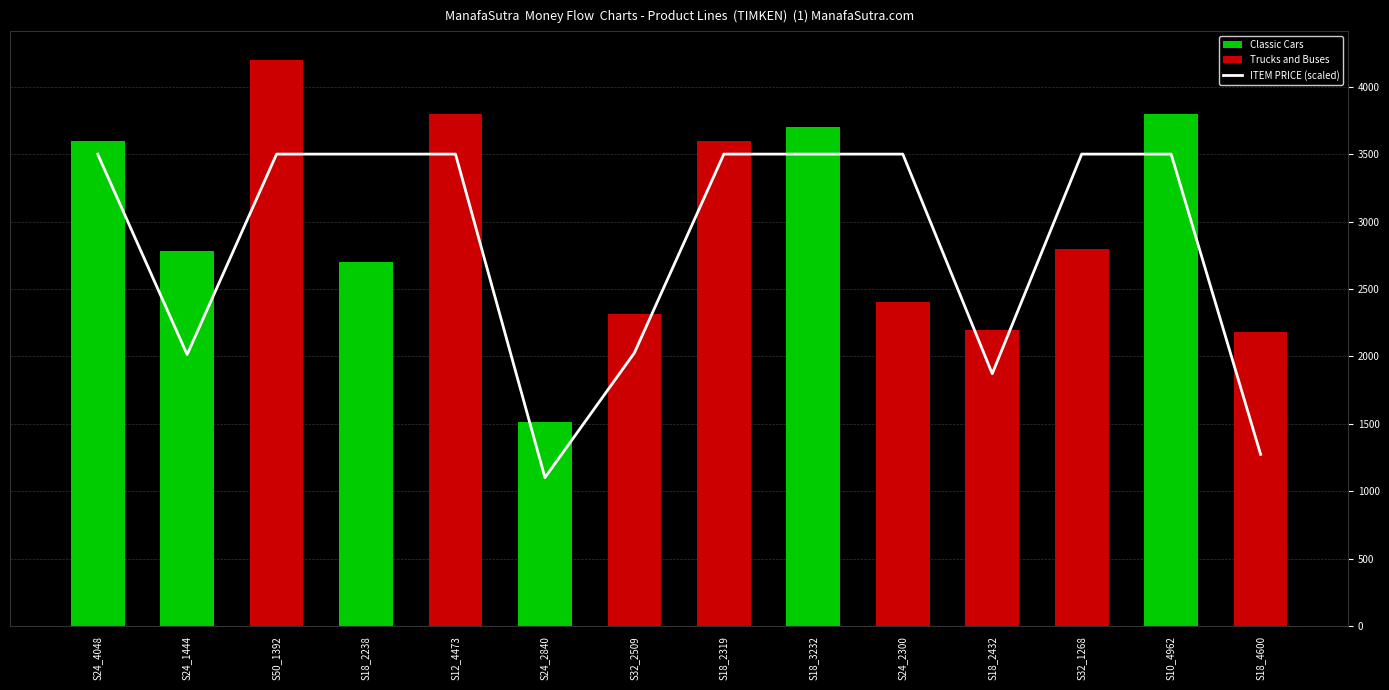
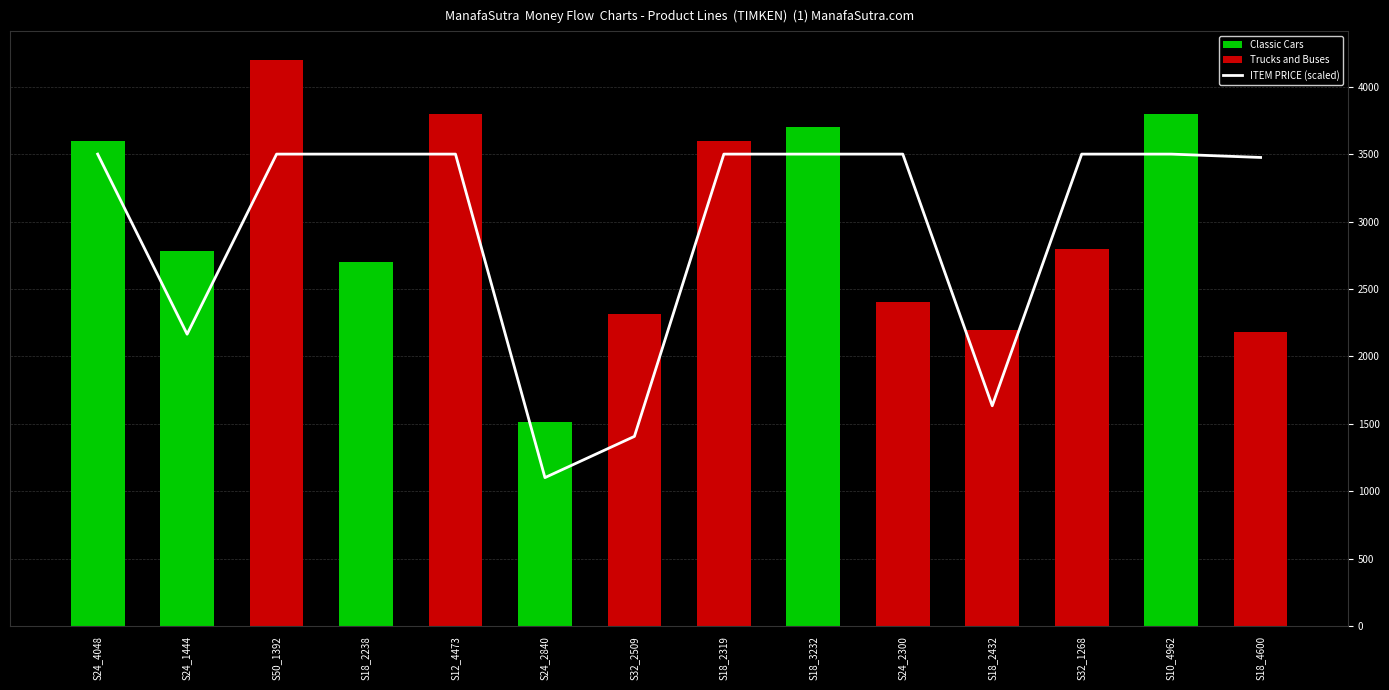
ITEM PRICE (scaled), S24_1444: 2010 -> 2160
ITEM PRICE (scaled), S32_2509: 2030 -> 1410
ITEM PRICE (scaled), S18_2432: 1870 -> 1630
ITEM PRICE (scaled), S18_4600: 1270 -> 3480
